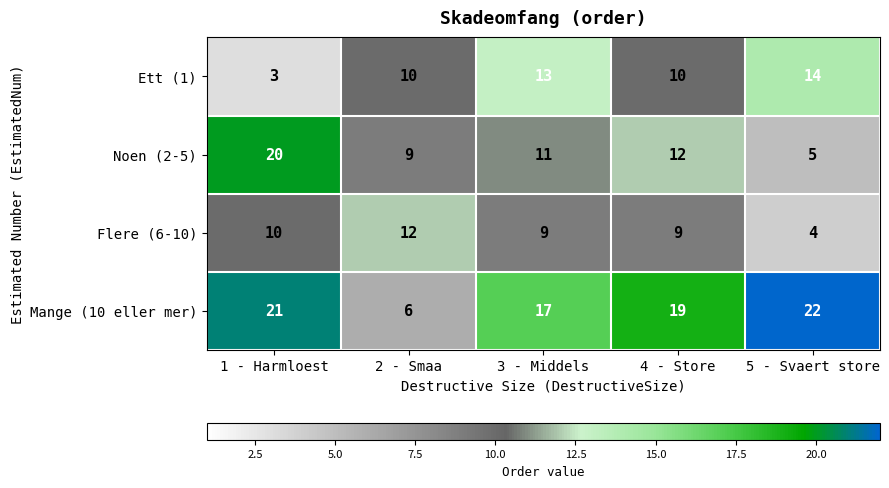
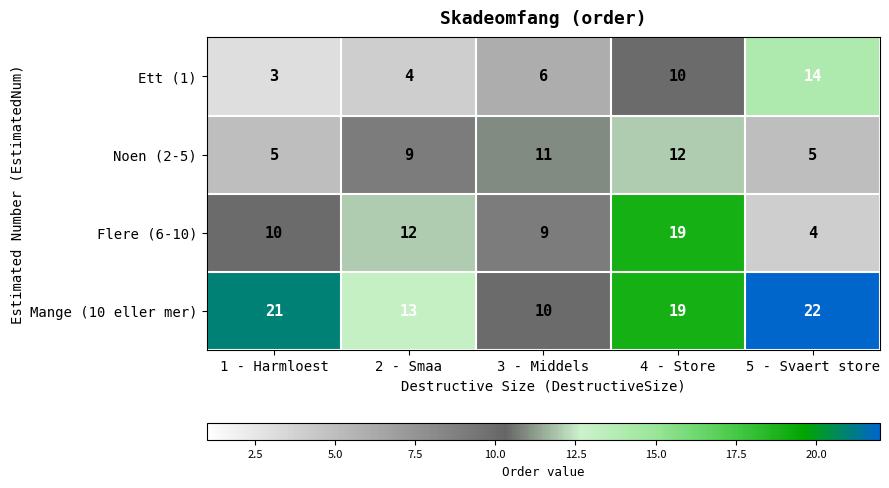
Ett (1), 2 - Smaa: 10 -> 4
Ett (1), 3 - Middels: 13 -> 6
Noen (2-5), 1 - Harmloest: 20 -> 5
Flere (6-10), 4 - Store: 9 -> 19
Mange (10 eller mer), 2 - Smaa: 6 -> 13
Mange (10 eller mer), 3 - Middels: 17 -> 10
